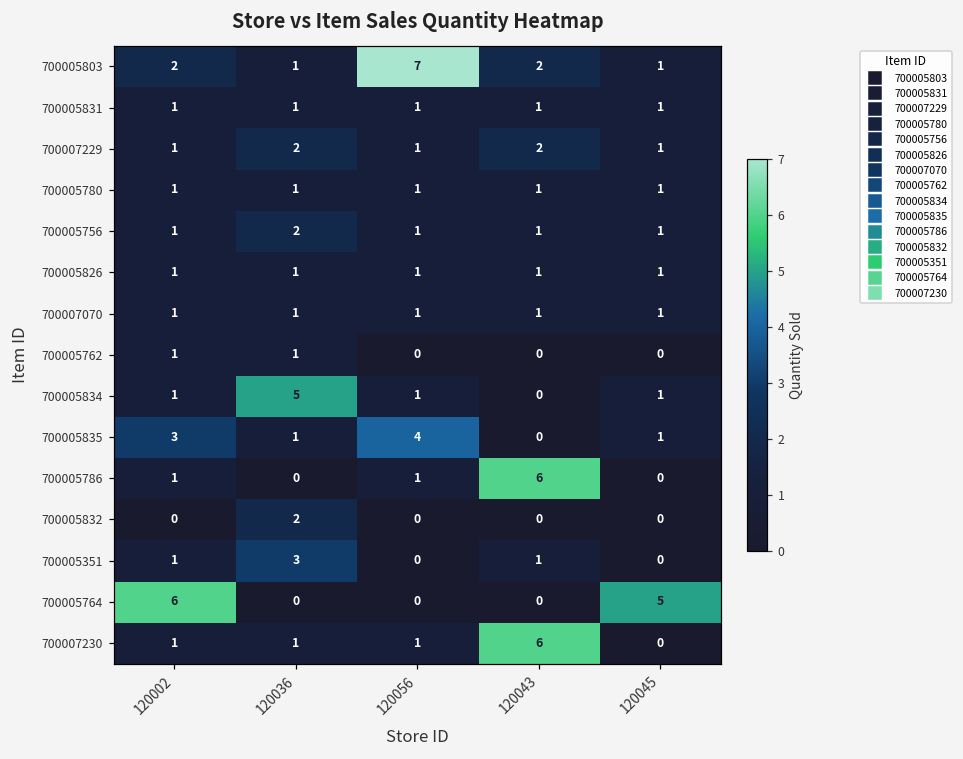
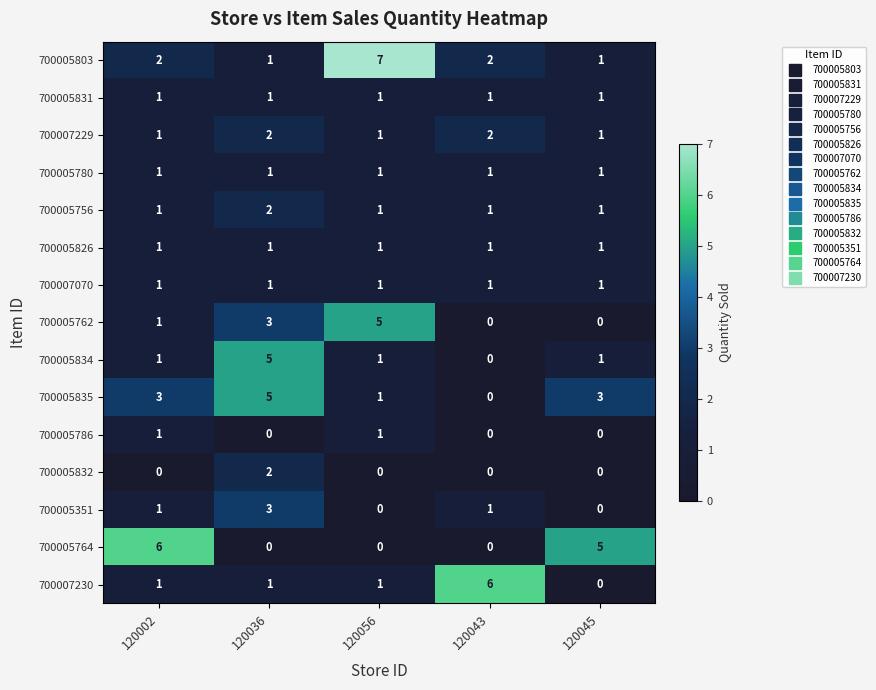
700005762, 120036: 1 -> 3
700005762, 120056: 0 -> 5
700005835, 120036: 1 -> 5
700005835, 120056: 4 -> 1
700005835, 120045: 1 -> 3
700005786, 120043: 6 -> 0
